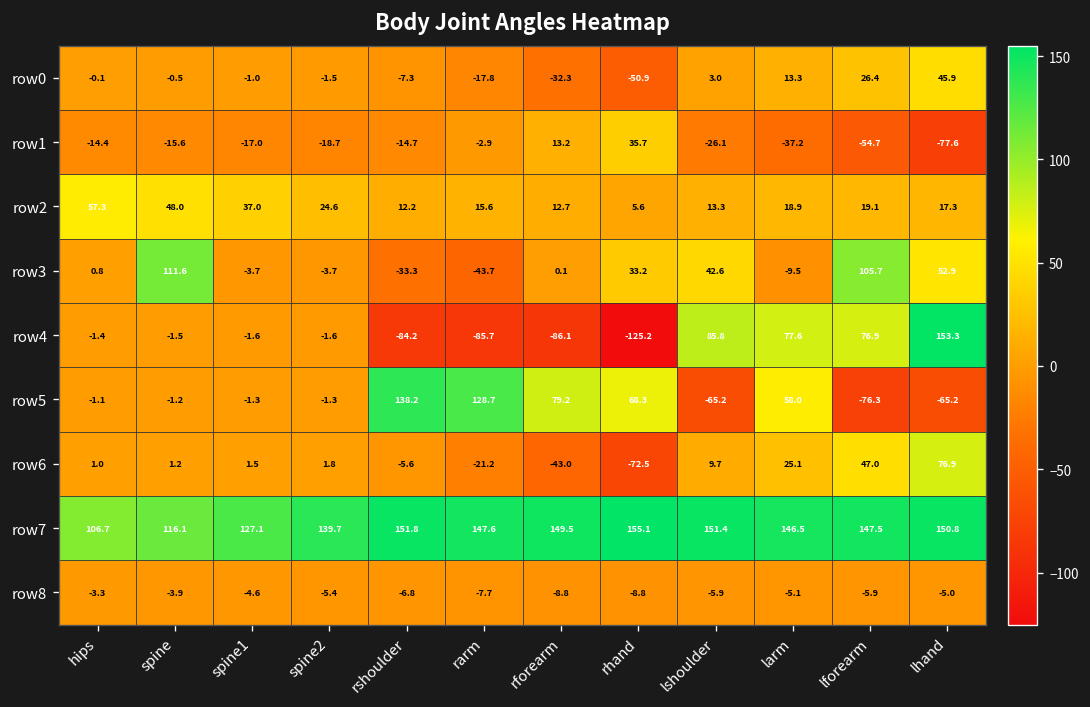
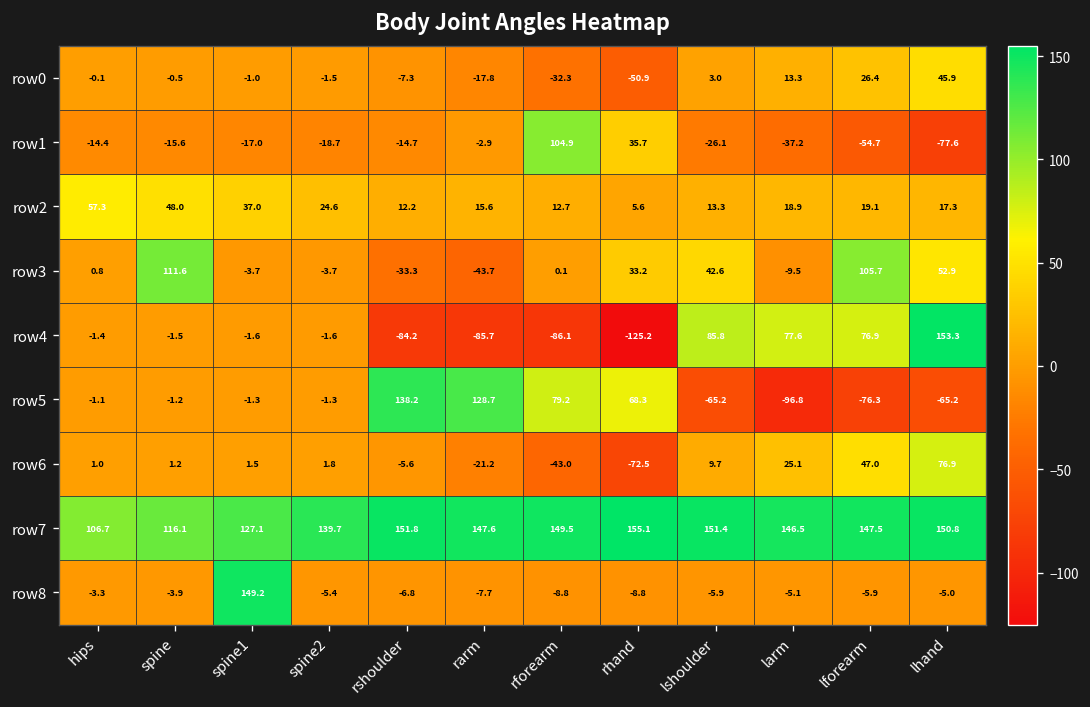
row1, rforearm: 13.2 -> 104.9
row5, larm: 58.0 -> -96.8
row8, spine1: -4.6 -> 149.2
